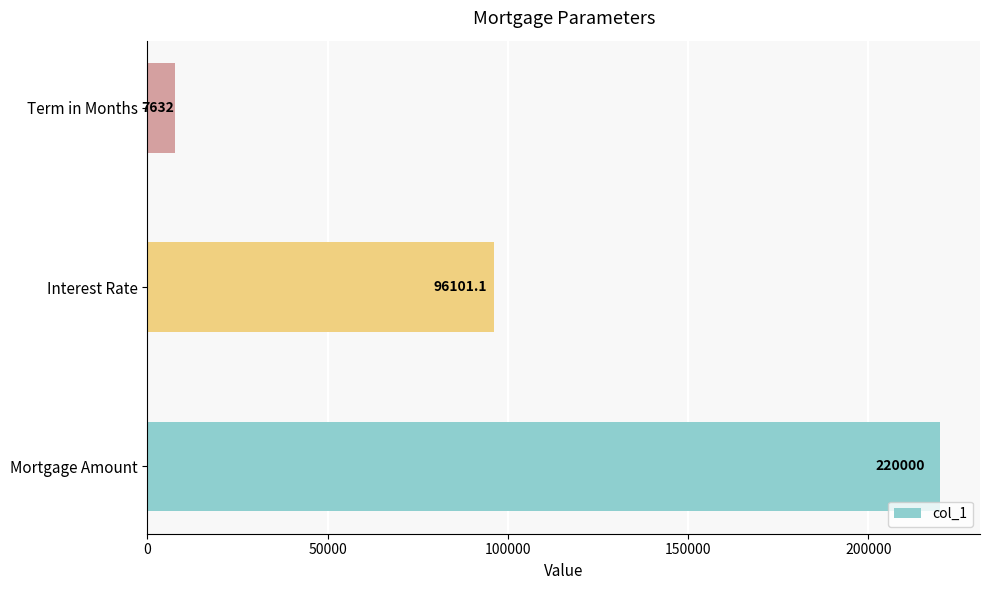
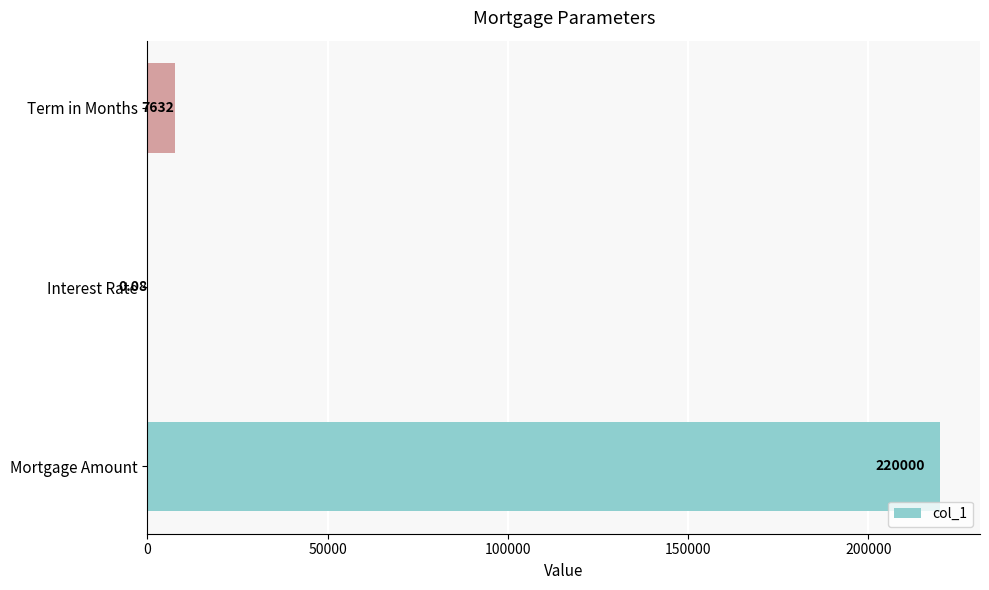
Interest Rate: 96101.1 -> 0.08
